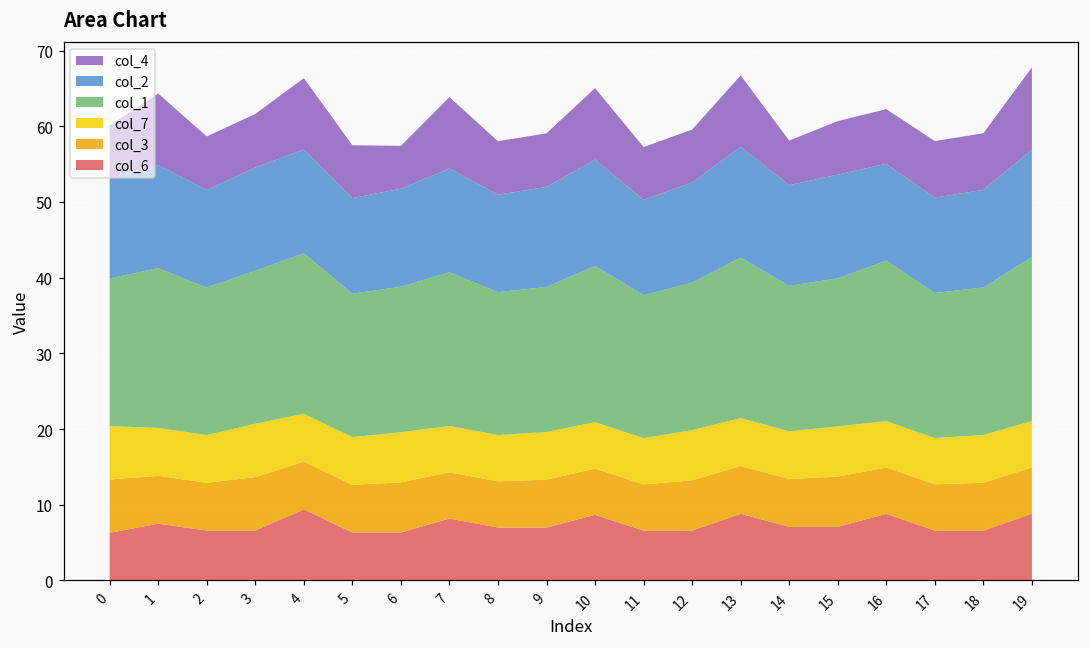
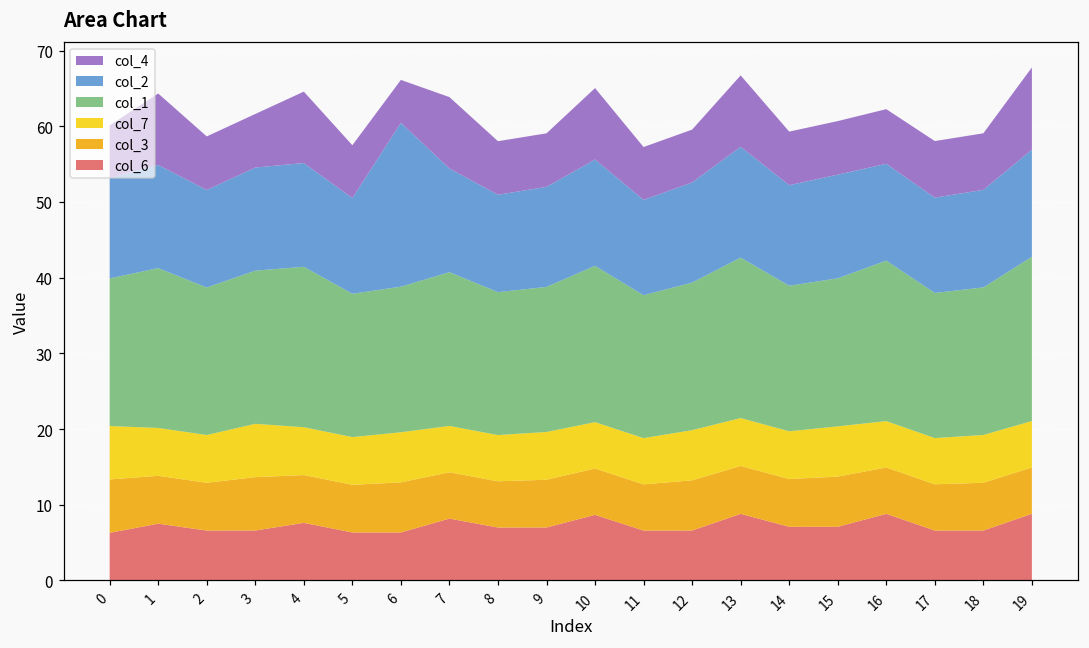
col_6, 4: 9 -> 8
col_2, 6: 13 -> 22
col_4, 14: 6 -> 7
